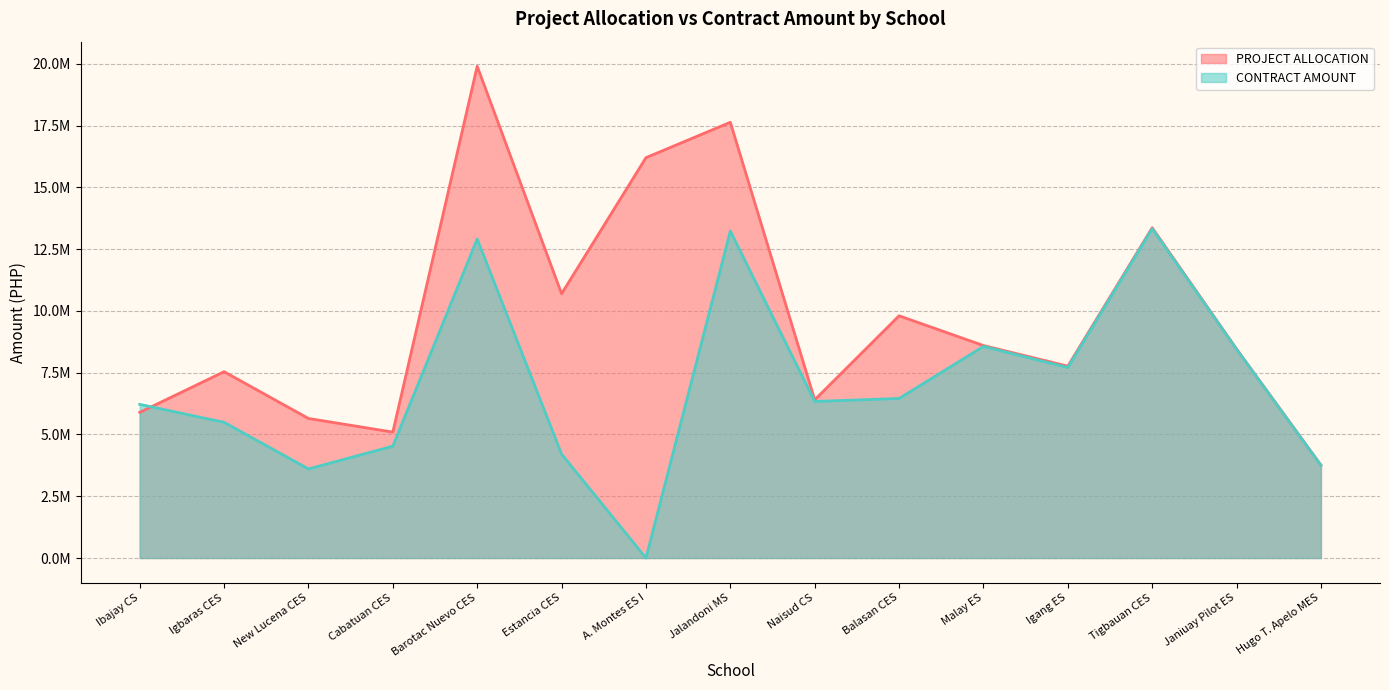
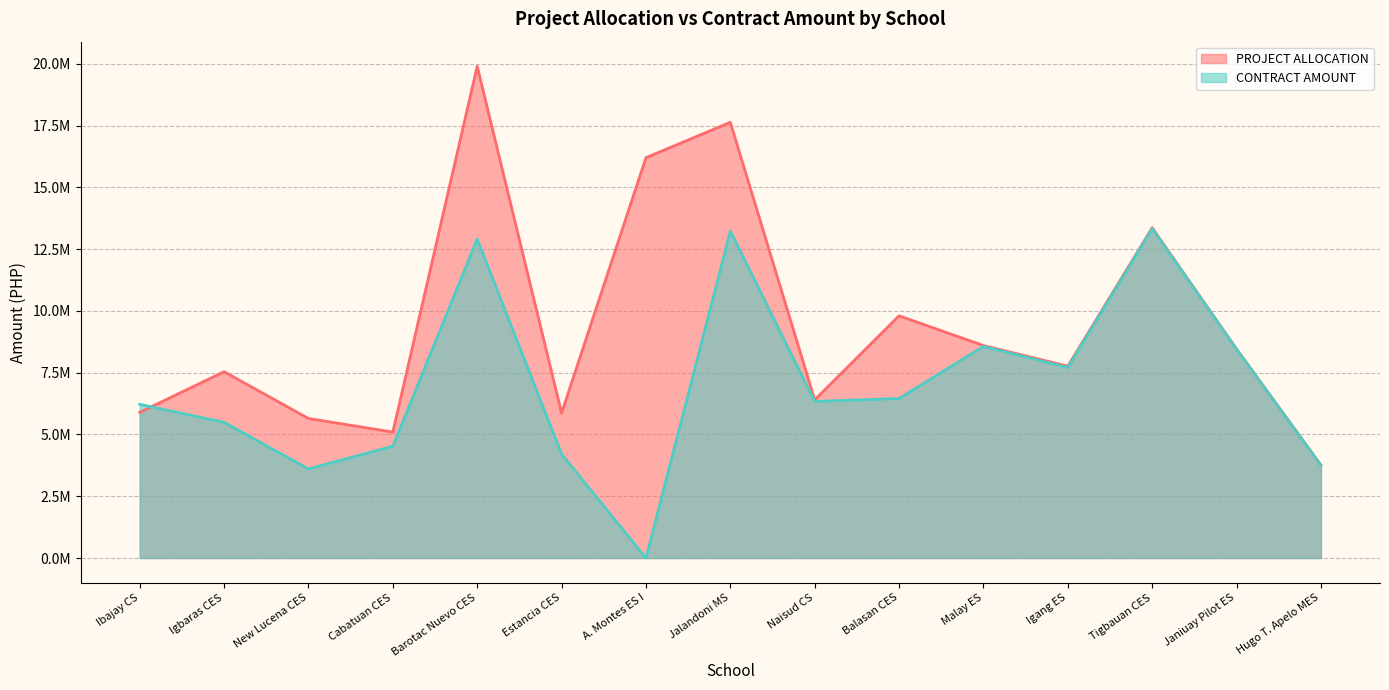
PROJECT ALLOCATION, Estancia CES: 10700000 -> 5900000
